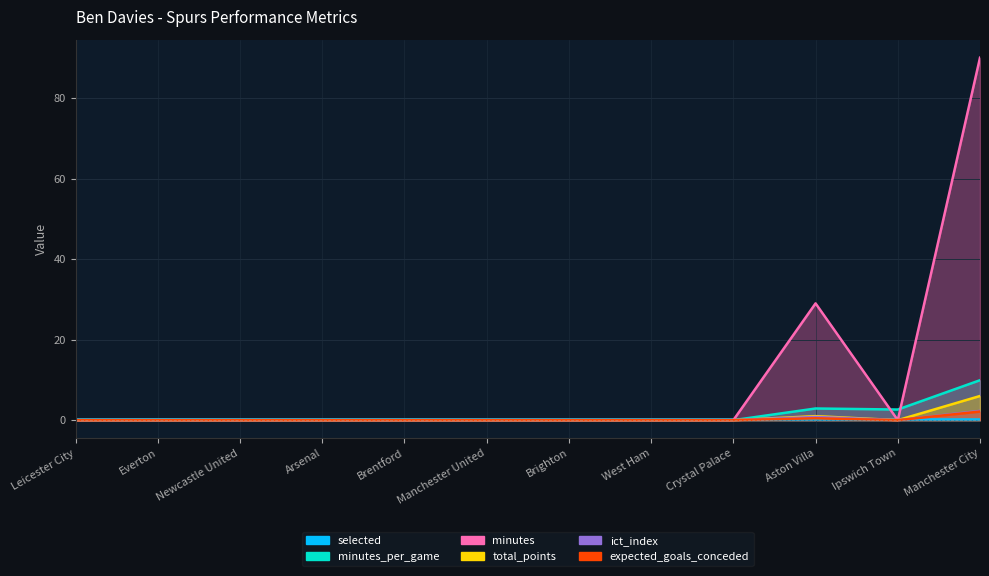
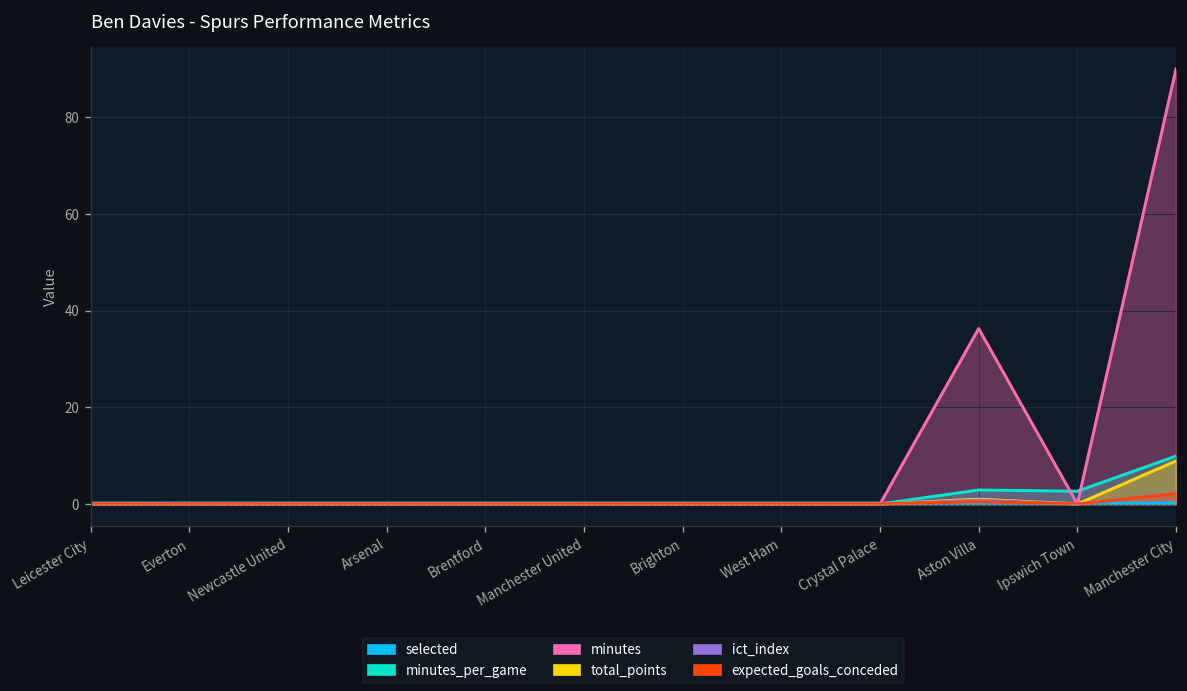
minutes, Aston Villa: 29 -> 36
total_points, Manchester City: 6 -> 9
